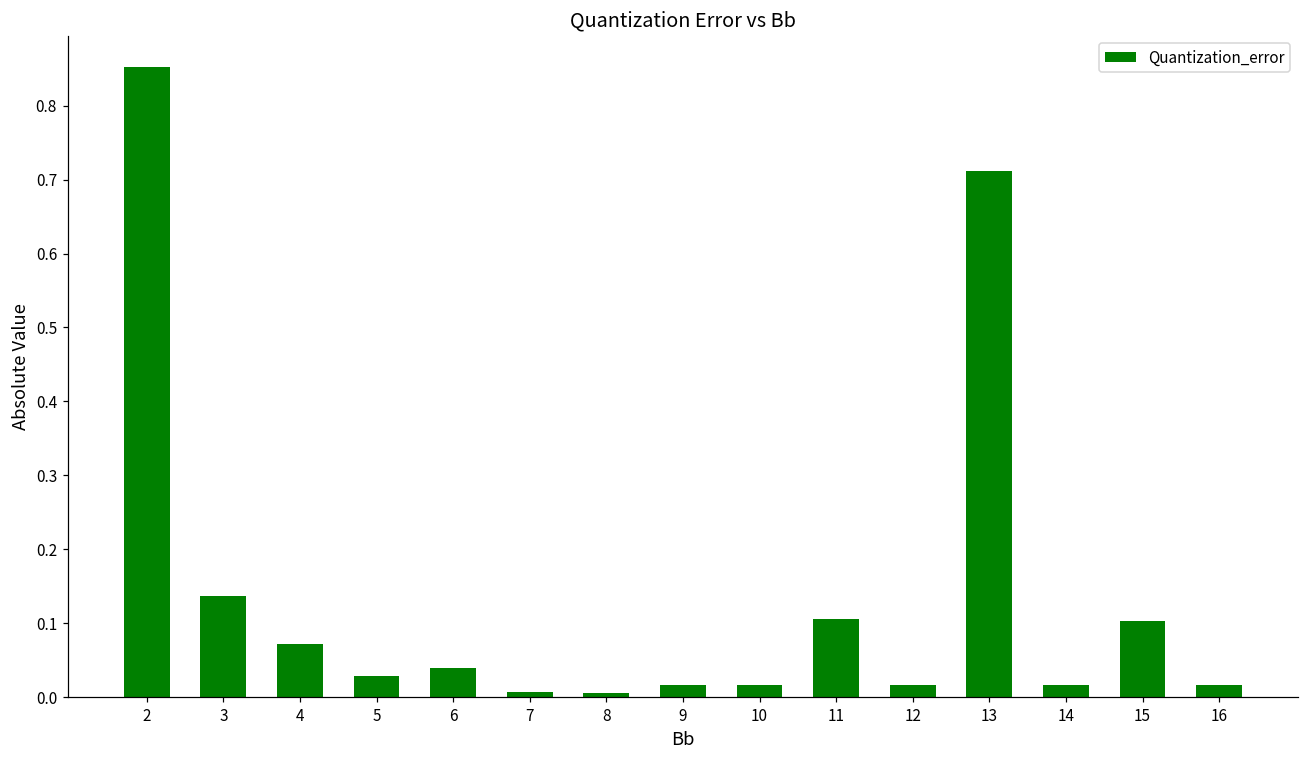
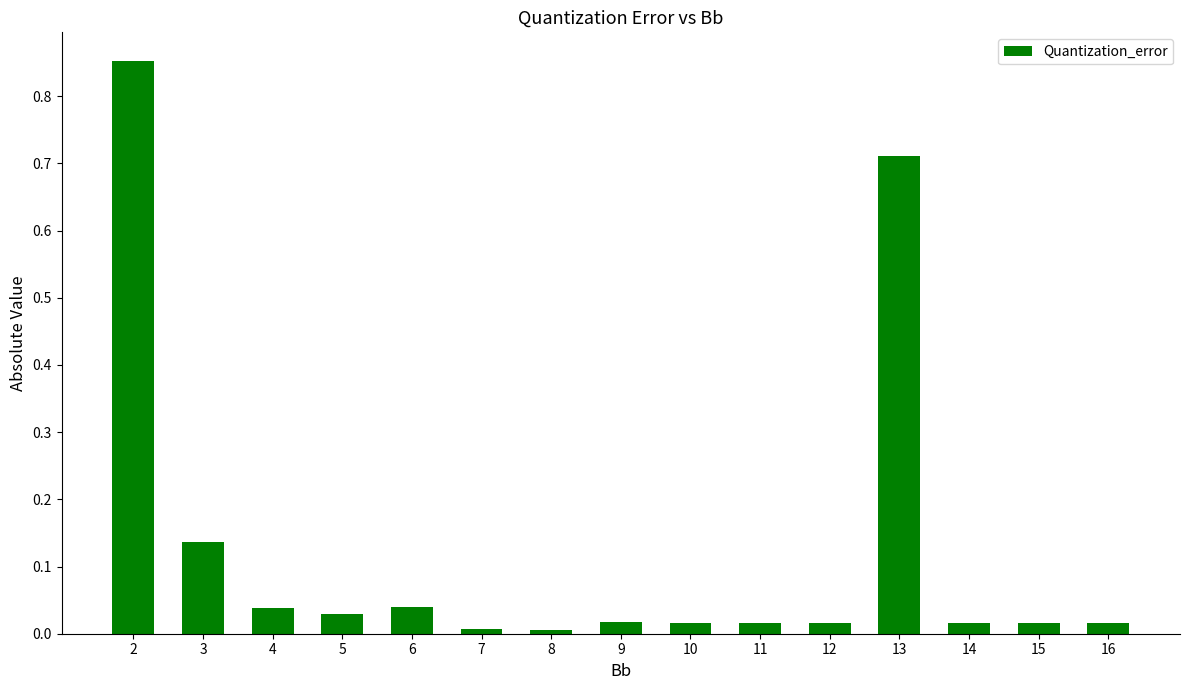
4: 0.07 -> 0.04
11: 0.11 -> 0.02
15: 0.10 -> 0.02
